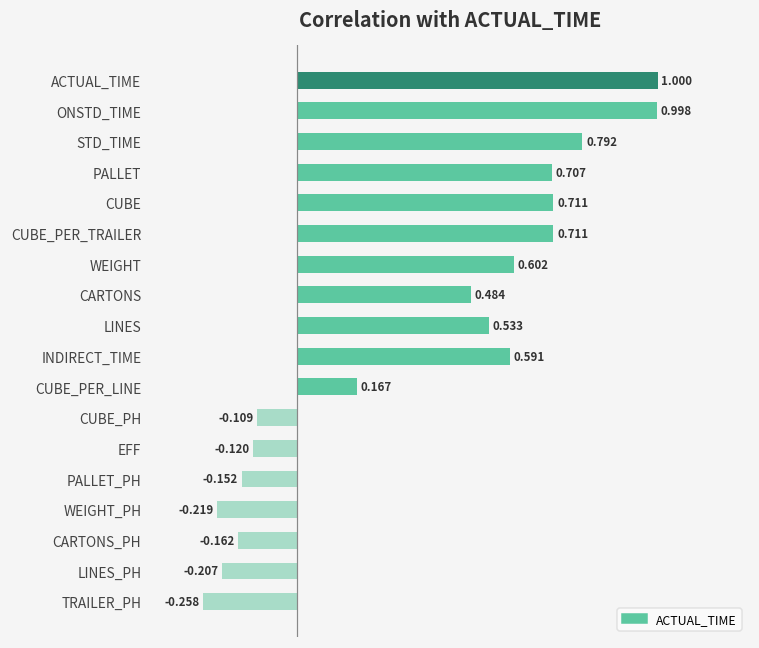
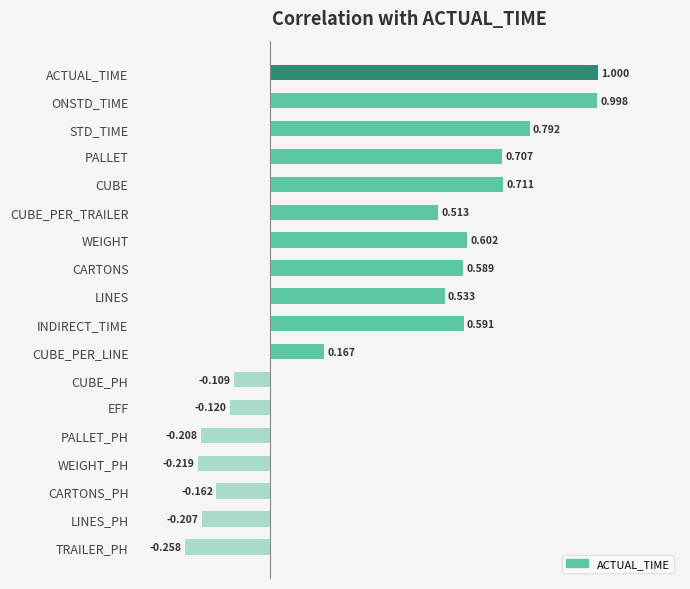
CUBE_PER_TRAILER: 0.711 -> 0.513
CARTONS: 0.484 -> 0.589
PALLET_PH: -0.152 -> -0.208
